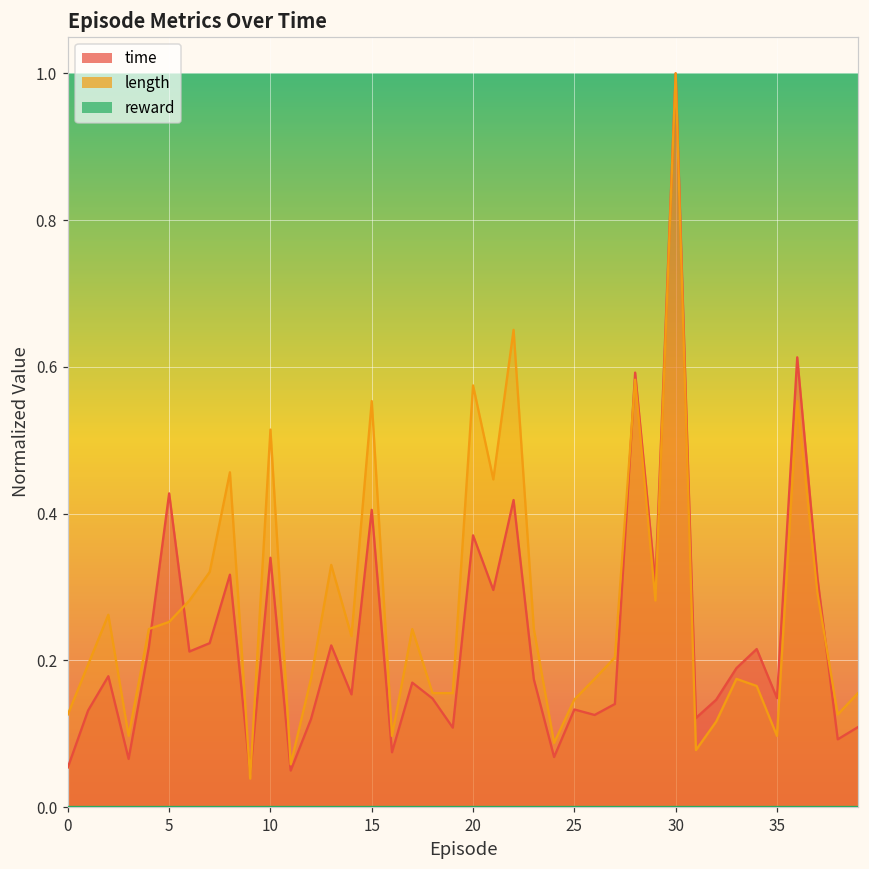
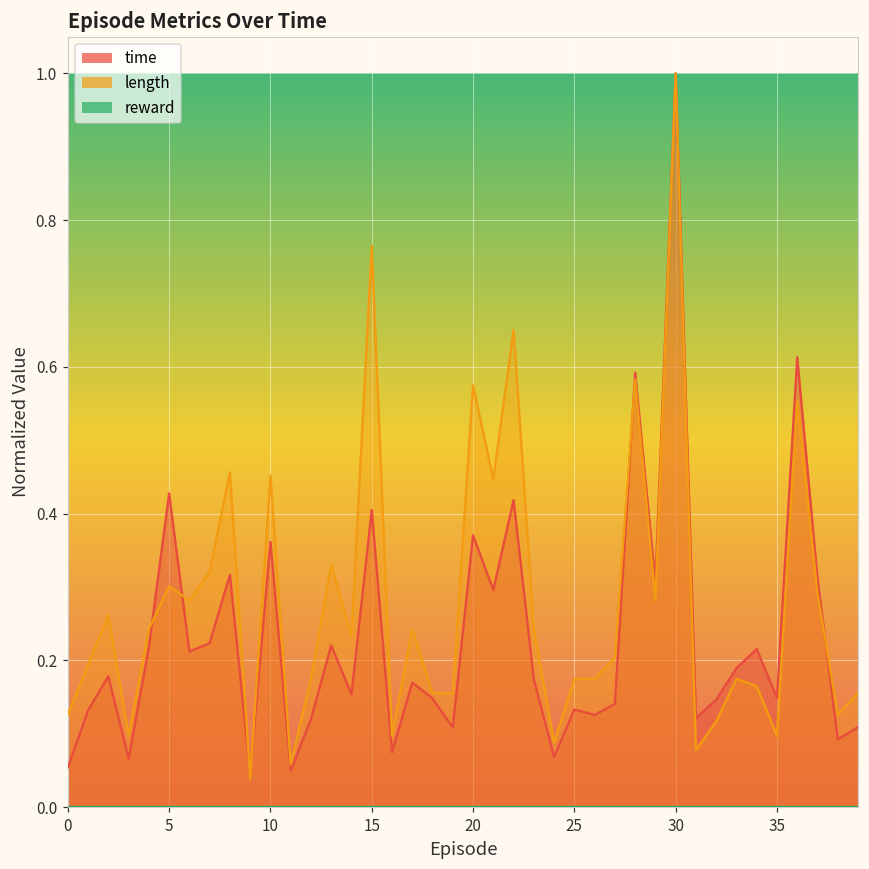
length, 5: 0.25 -> 0.30
time, 10: 0.34 -> 0.36
length, 10: 0.51 -> 0.45
length, 15: 0.55 -> 0.77
length, 25: 0.15 -> 0.17
